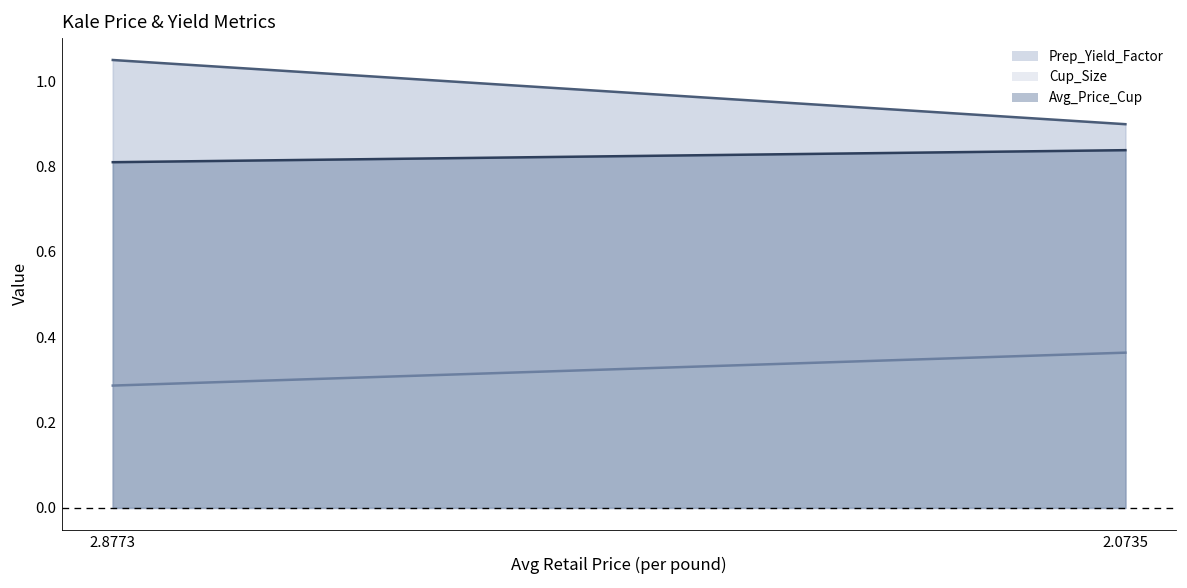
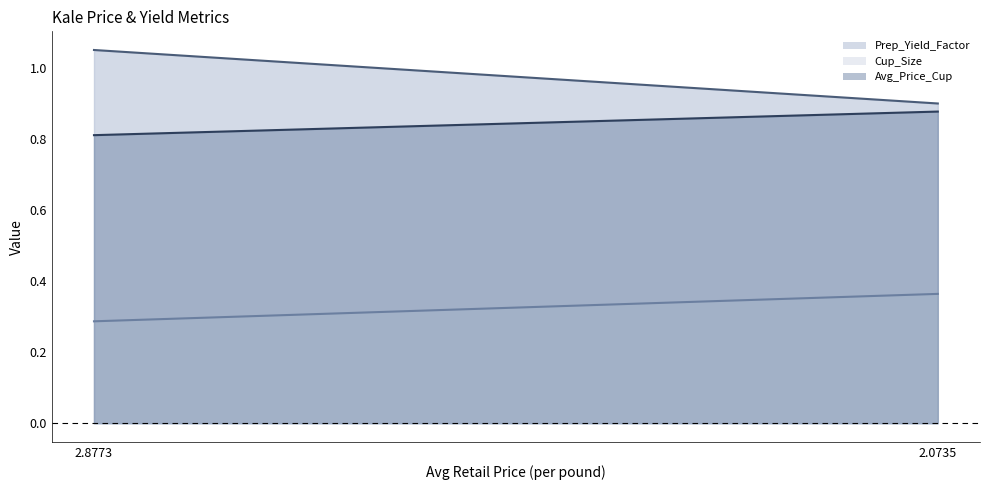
Avg_Price_Cup, 2.0735: 0.84 -> 0.88
